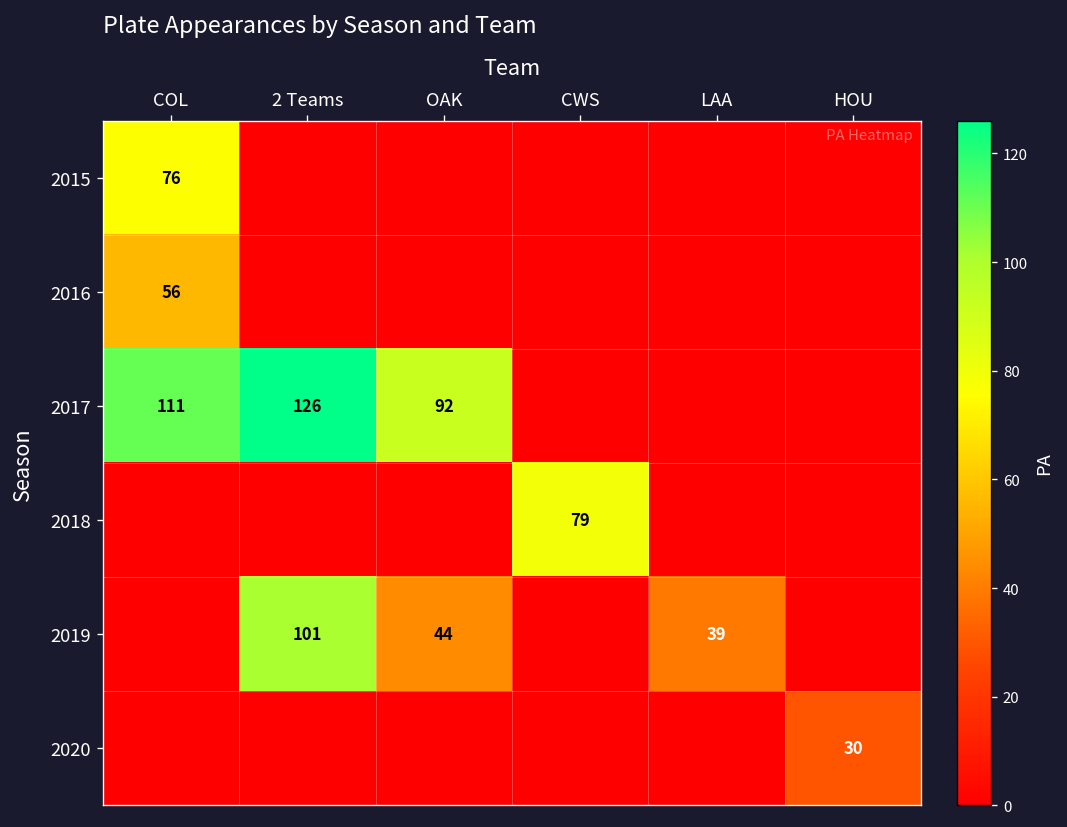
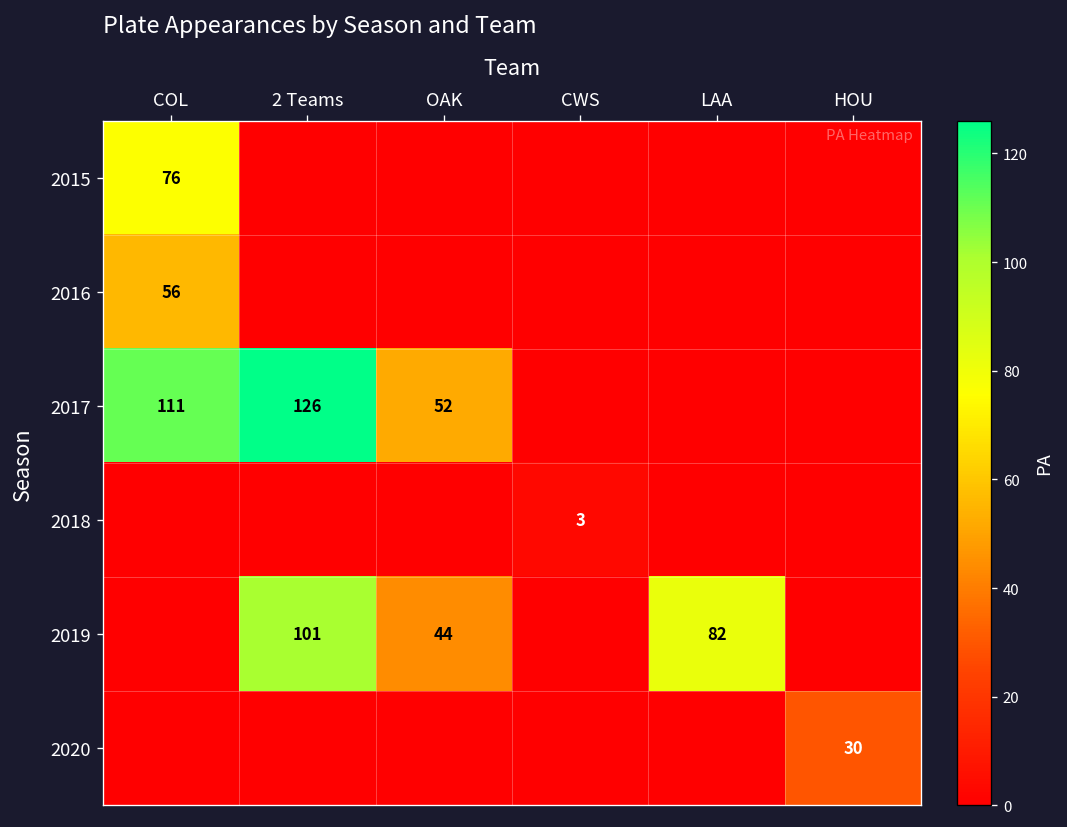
2017, OAK: 92 -> 52
2018, CWS: 79 -> 3
2019, LAA: 39 -> 82
